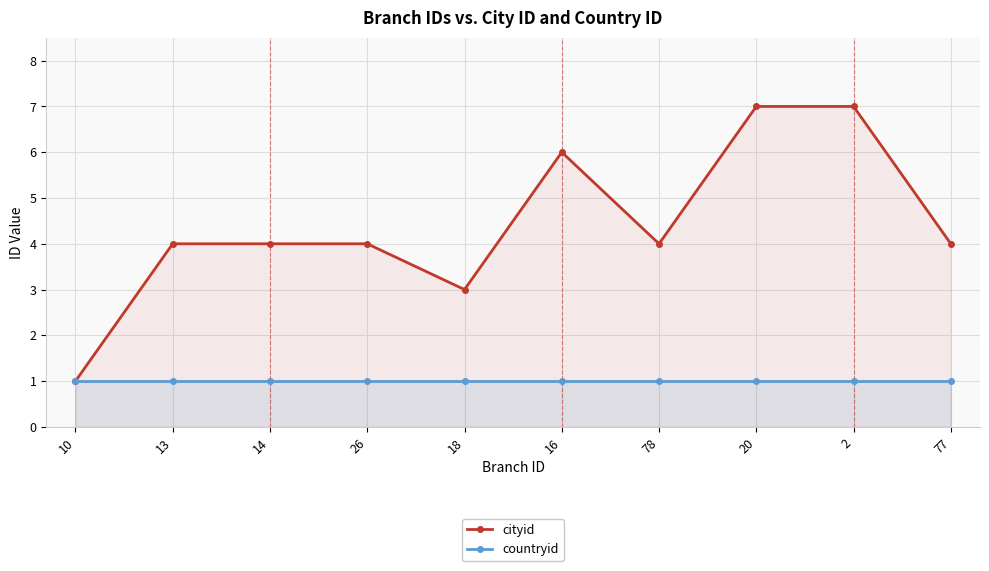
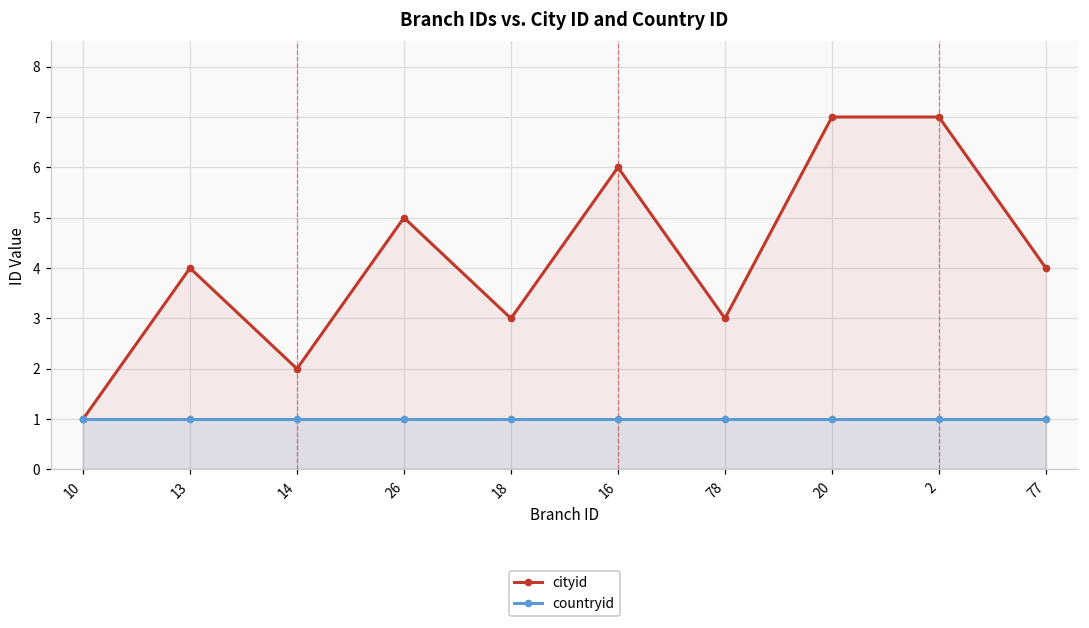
cityid, 14: 4 -> 2
cityid, 26: 4 -> 5
cityid, 78: 4 -> 3
